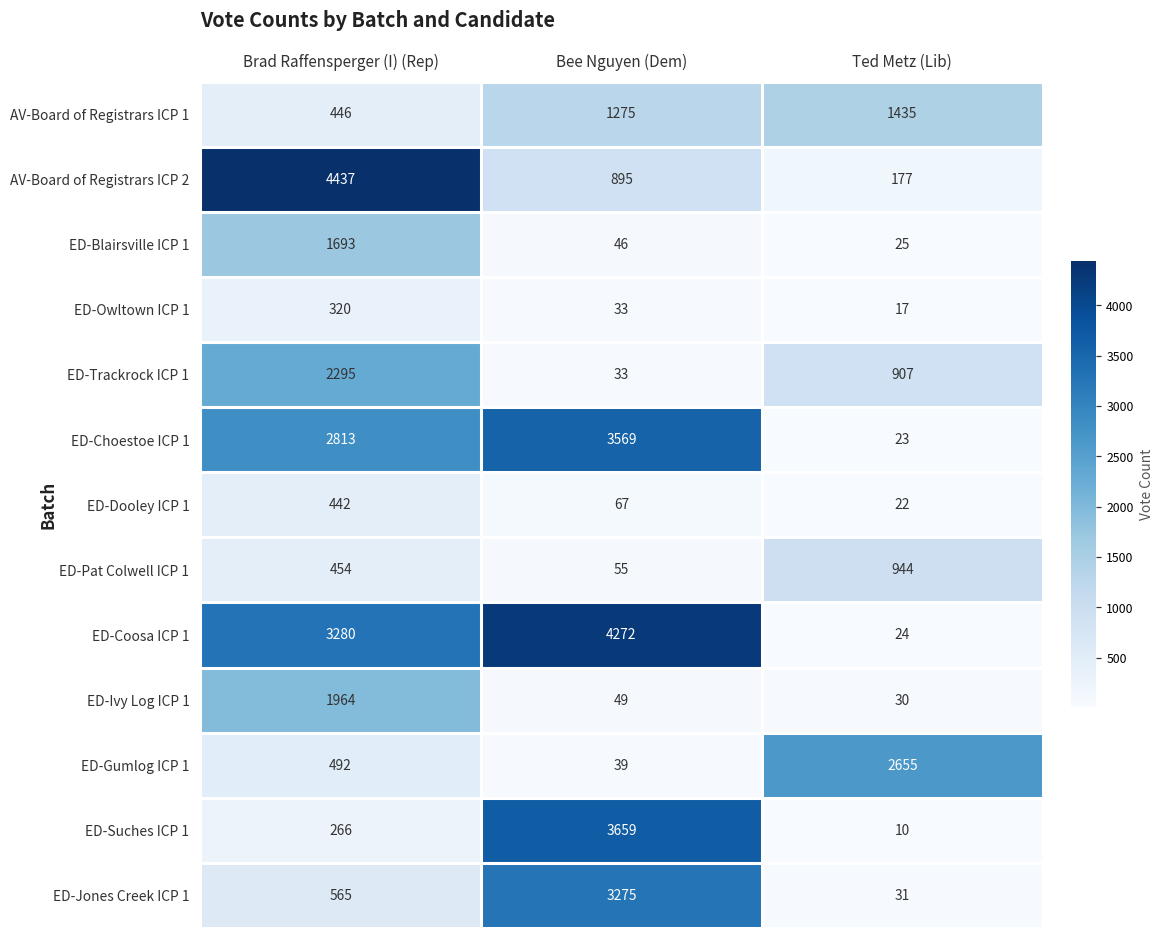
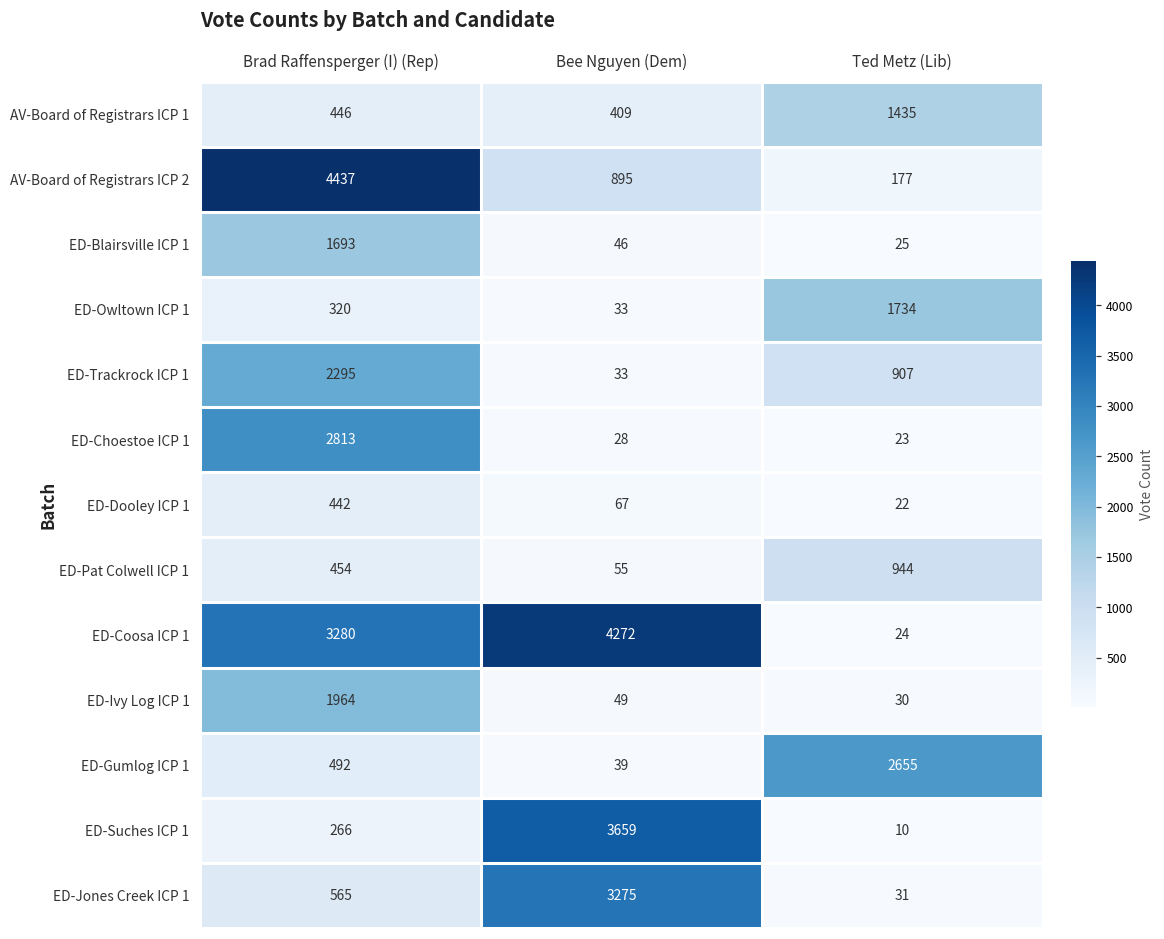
AV-Board of Registrars ICP 1, Bee Nguyen (Dem): 1275 -> 409
ED-Owltown ICP 1, Ted Metz (Lib): 17 -> 1734
ED-Choestoe ICP 1, Bee Nguyen (Dem): 3569 -> 28
